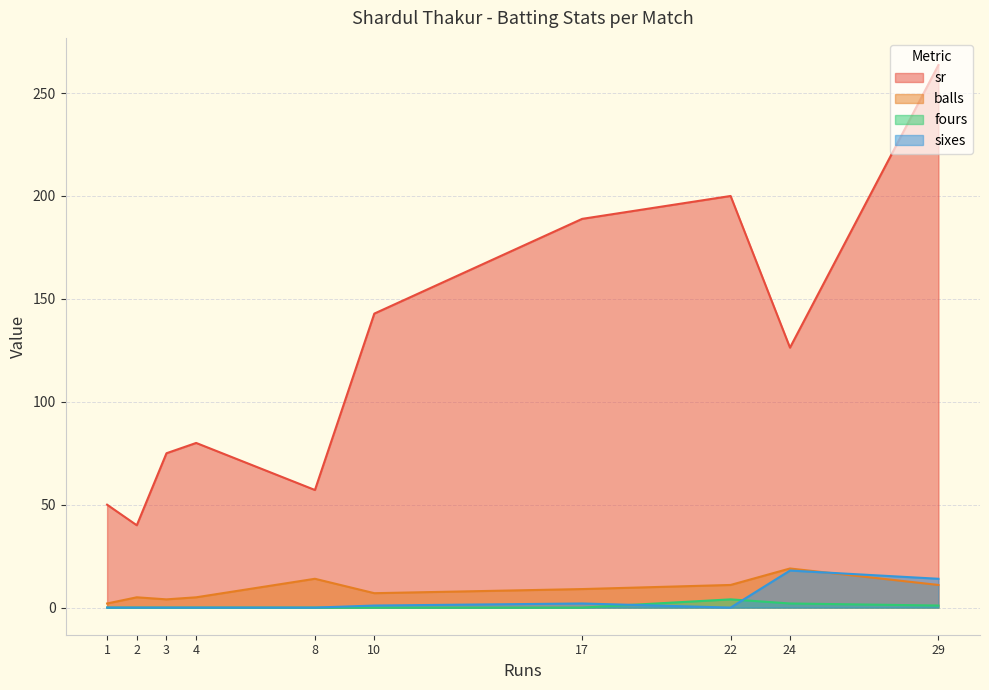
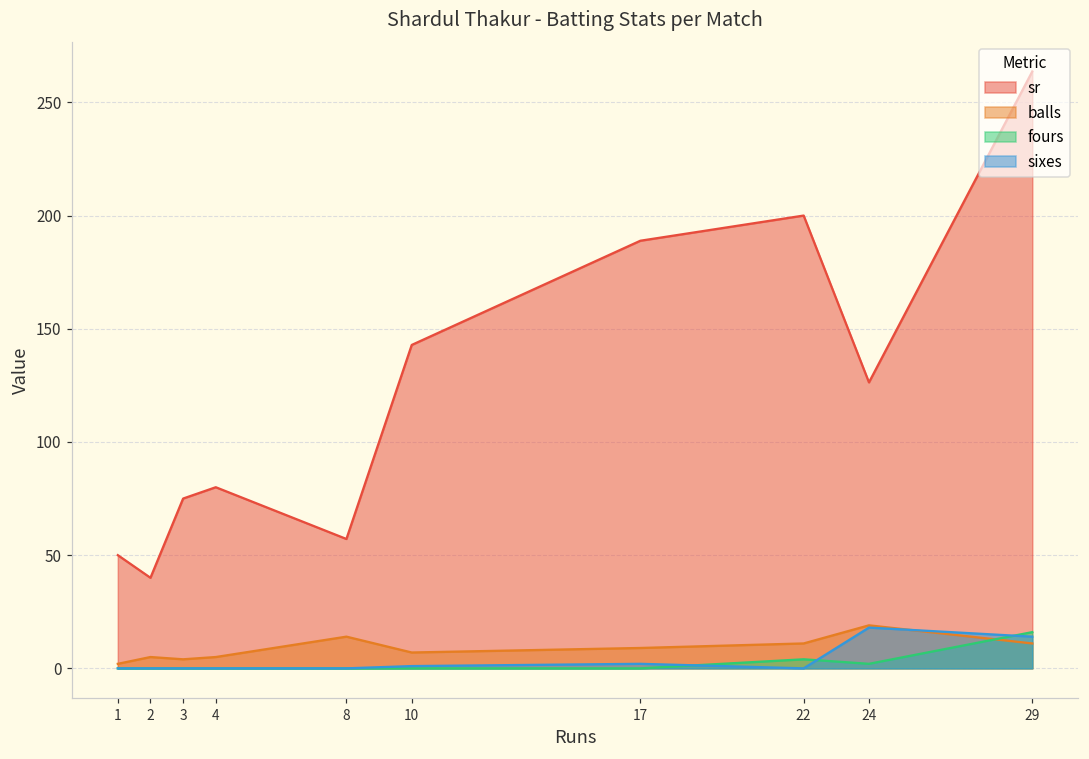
fours, 29: 1 -> 16
